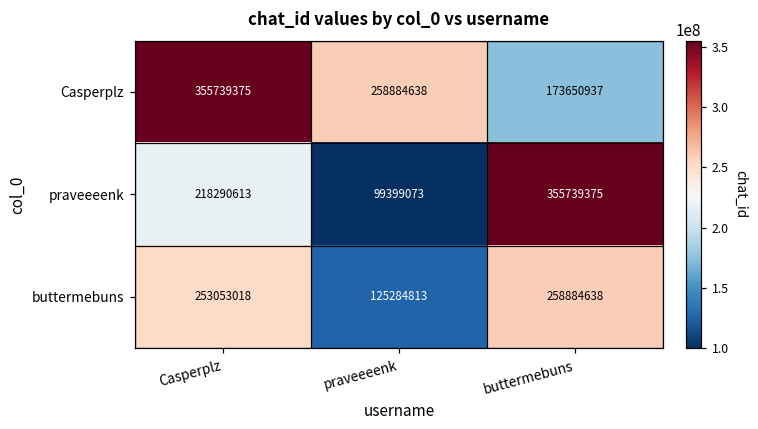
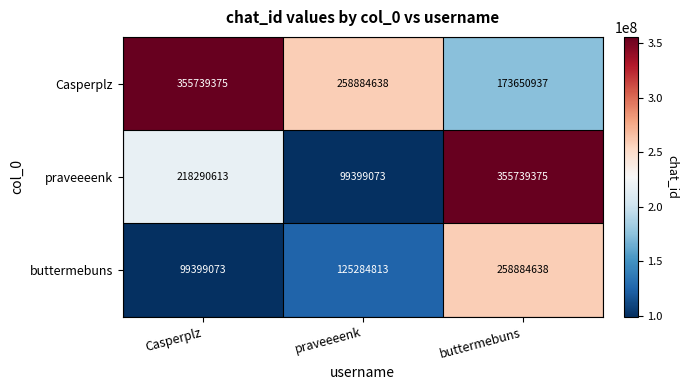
buttermebuns, Casperplz: 253053018 -> 99399073
